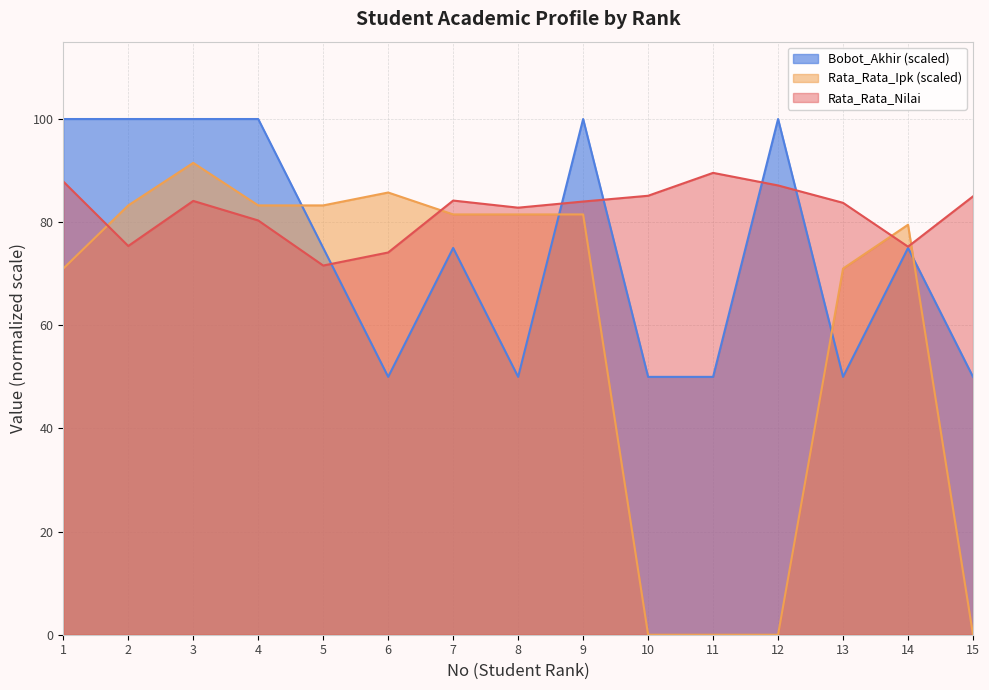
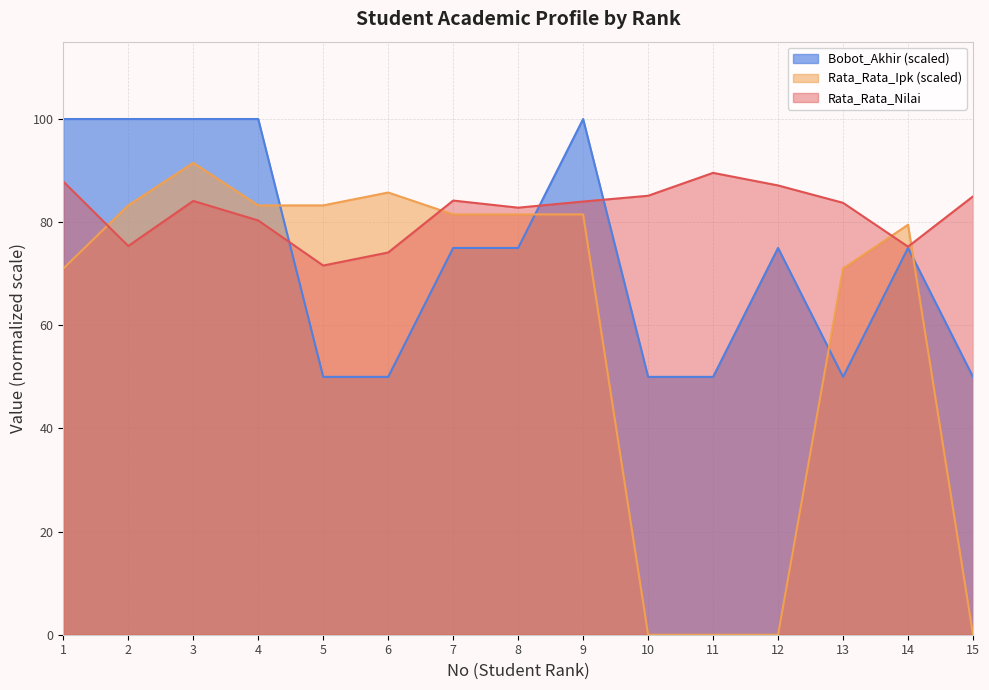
Bobot_Akhir (scaled), 5: 75 -> 50
Bobot_Akhir (scaled), 8: 50 -> 75
Bobot_Akhir (scaled), 12: 100 -> 75
